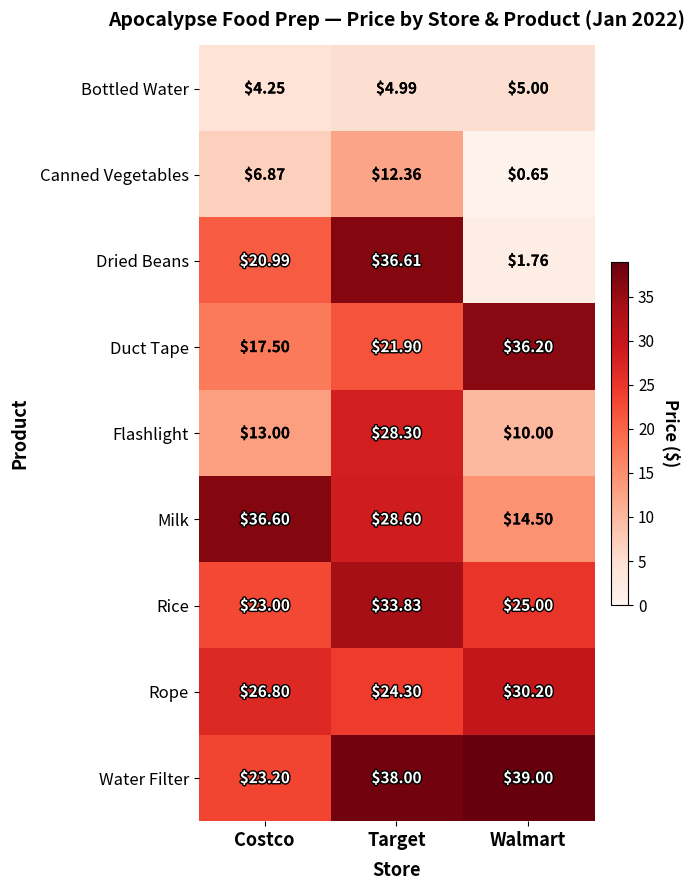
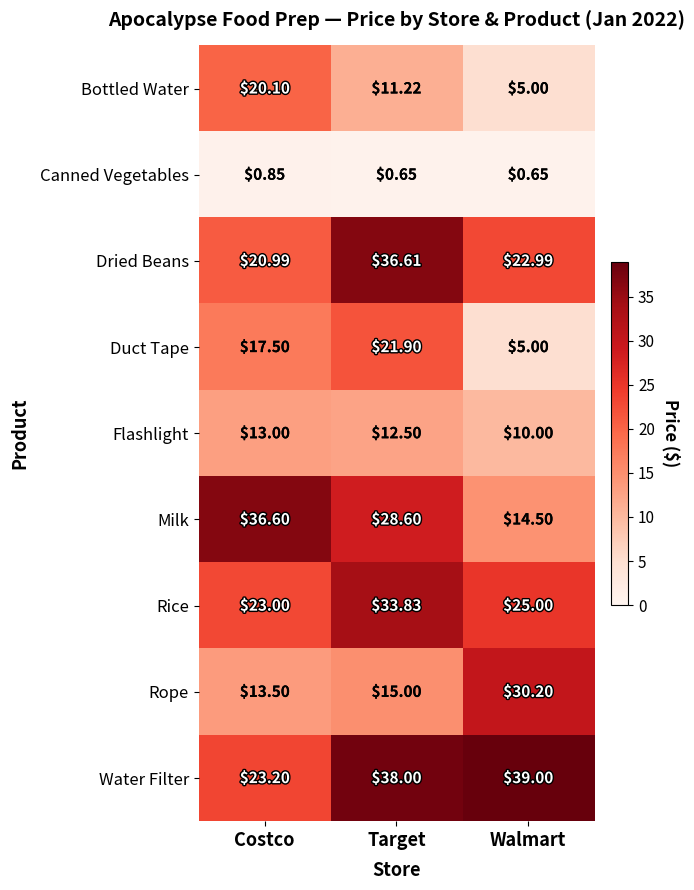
Bottled Water, Costco: $4.25 -> $20.10
Bottled Water, Target: $4.99 -> $11.22
Canned Vegetables, Costco: $6.87 -> $0.85
Canned Vegetables, Target: $12.36 -> $0.65
Dried Beans, Walmart: $1.76 -> $22.99
Duct Tape, Walmart: $36.20 -> $5.00
Flashlight, Target: $28.30 -> $12.50
Rope, Costco: $26.80 -> $13.50
Rope, Target: $24.30 -> $15.00
